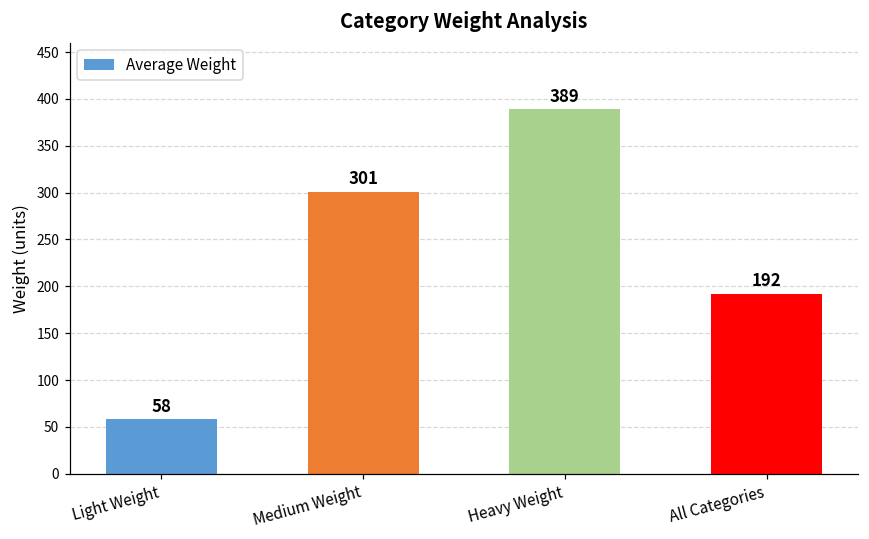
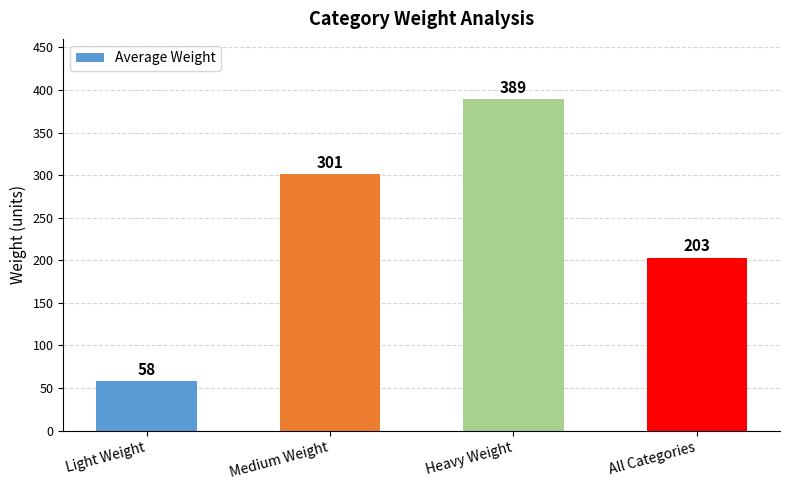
All Categories: 192 -> 203
